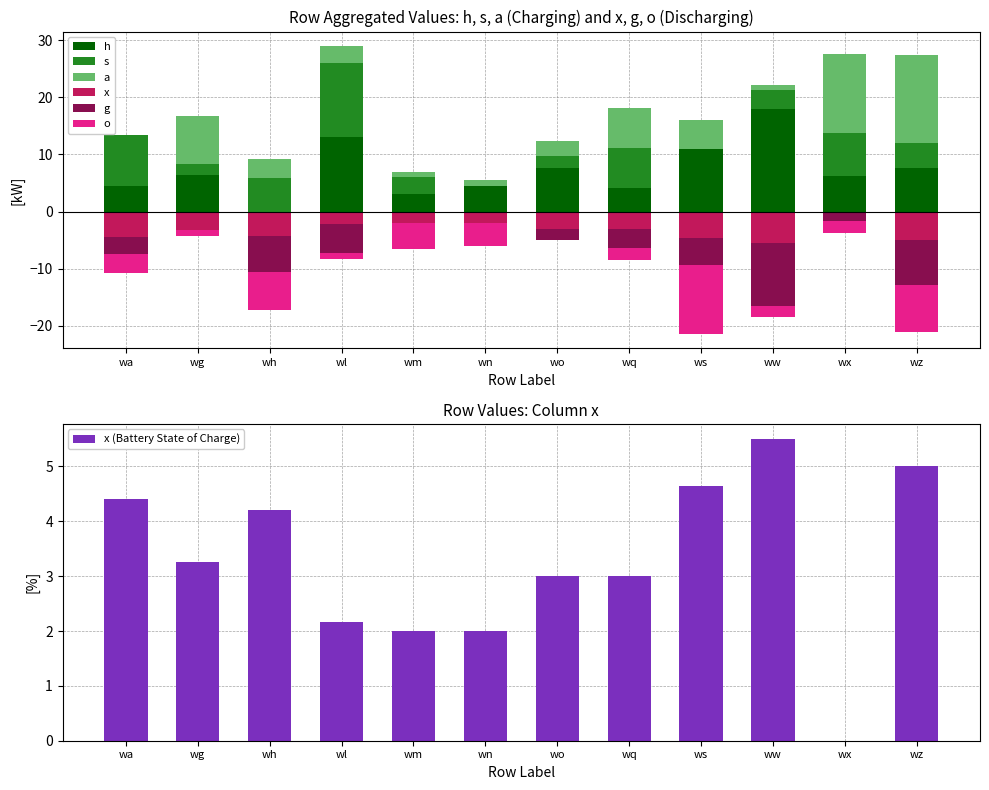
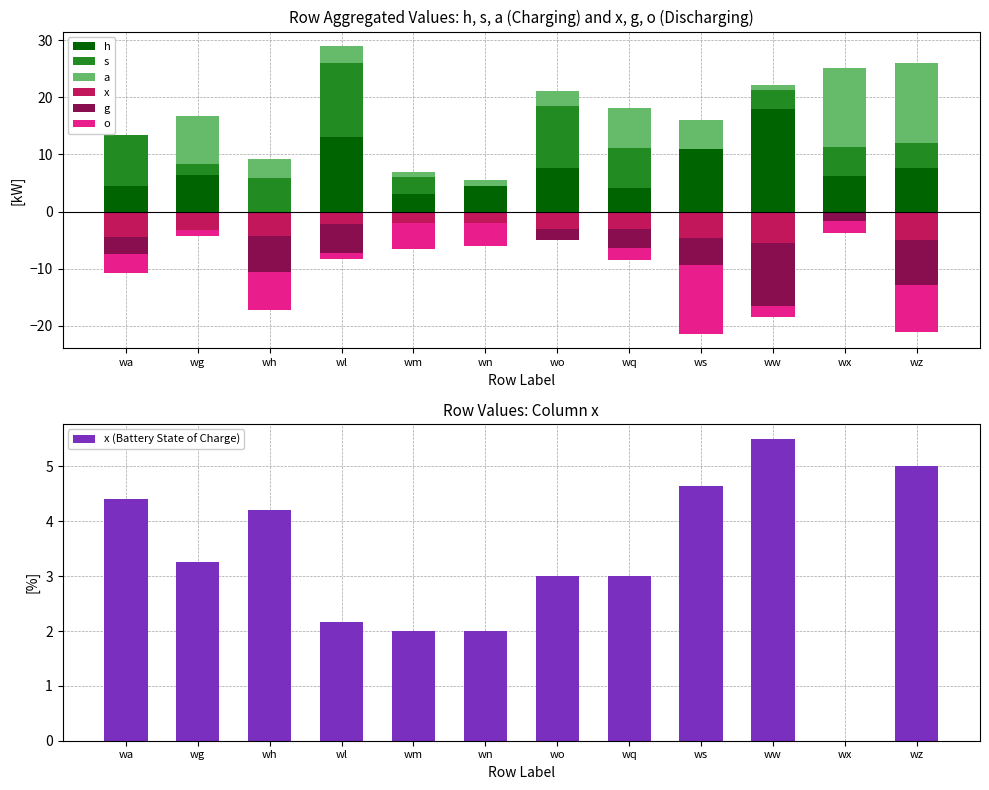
Row Aggregated Values: h, s, a (Charging) and x, g, o (Discharging), s, wo: 2 -> 11
Row Aggregated Values: h, s, a (Charging) and x, g, o (Discharging), s, wx: 8 -> 5
Row Aggregated Values: h, s, a (Charging) and x, g, o (Discharging), a, wz: 16 -> 14
